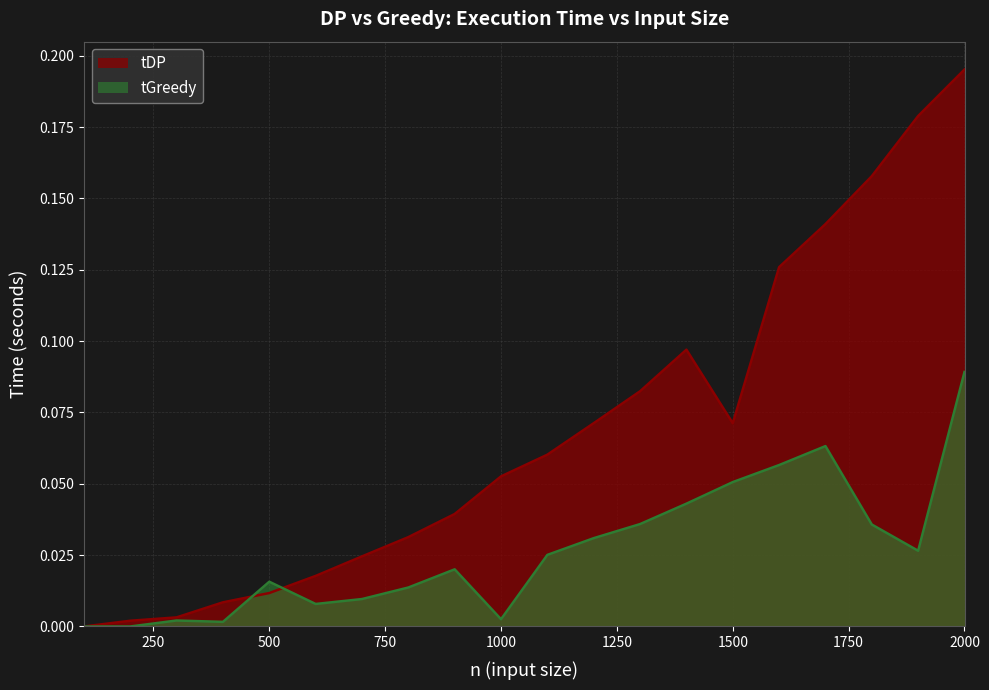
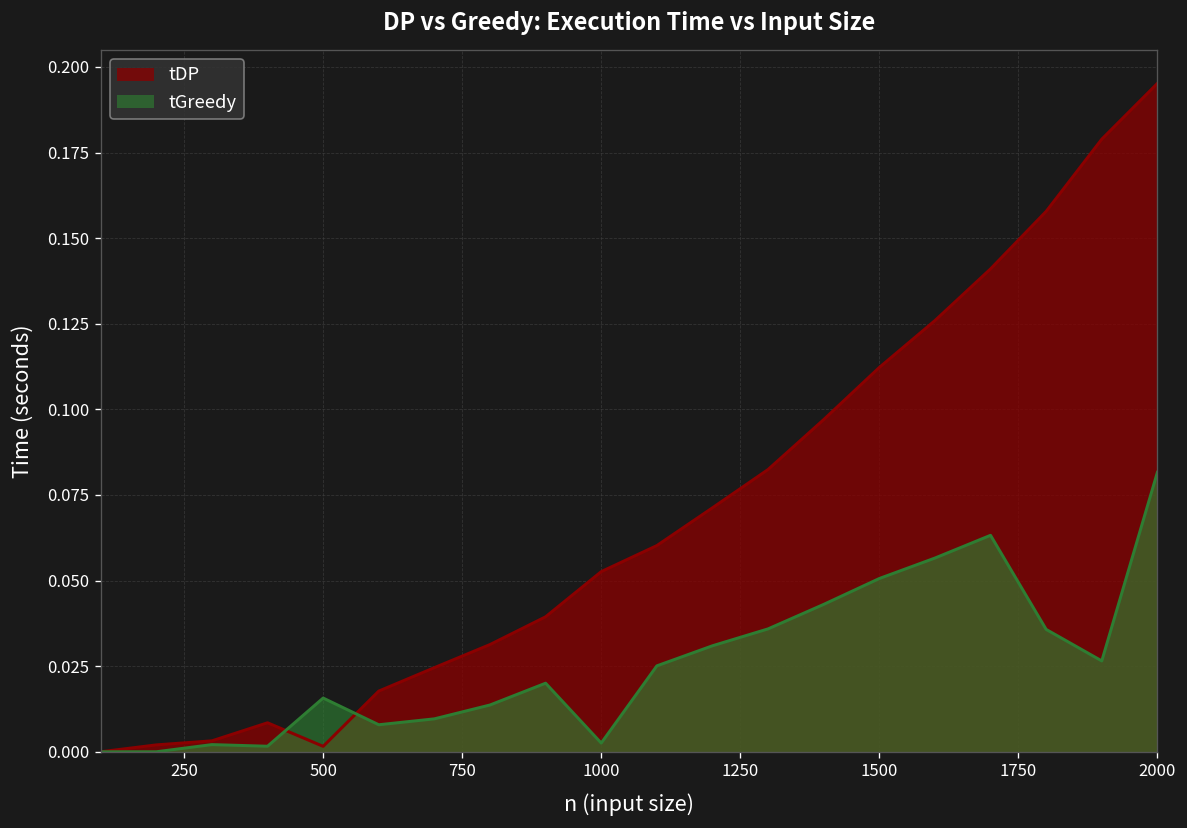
tDP, 500: 0.012 -> 0.002
tDP, 1500: 0.071 -> 0.112
tGreedy, 2000: 0.089 -> 0.082
